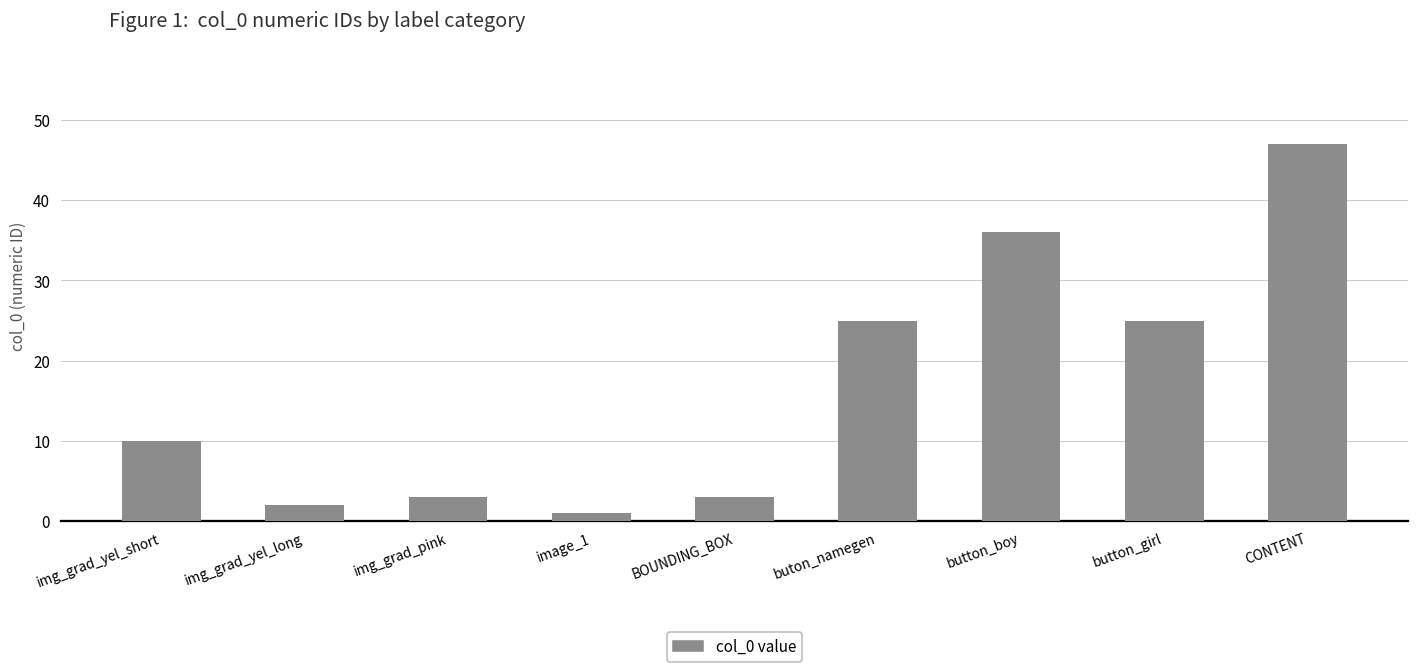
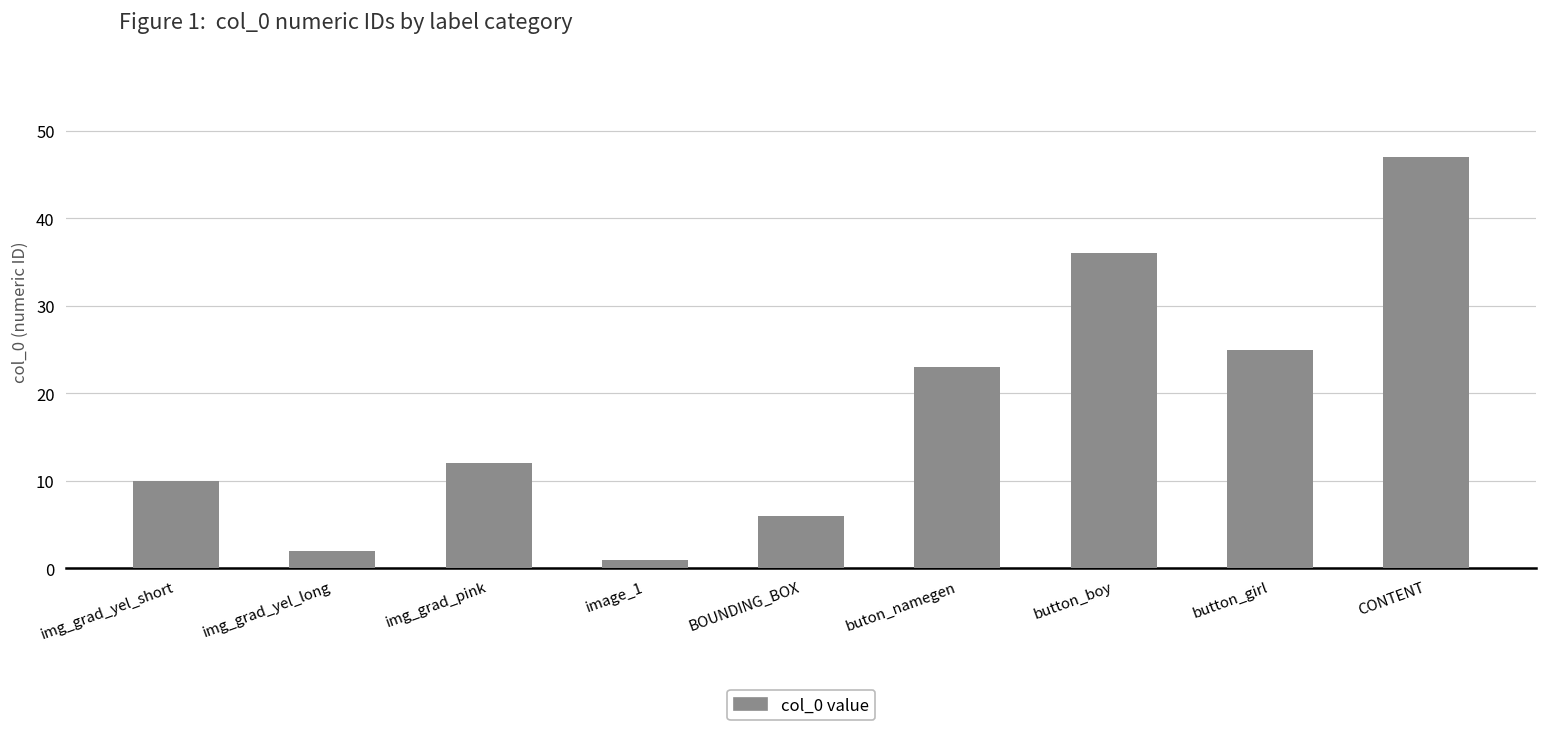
img_grad_pink: 3 -> 12
BOUNDING_BOX: 3 -> 6
buton_namegen: 25 -> 23
